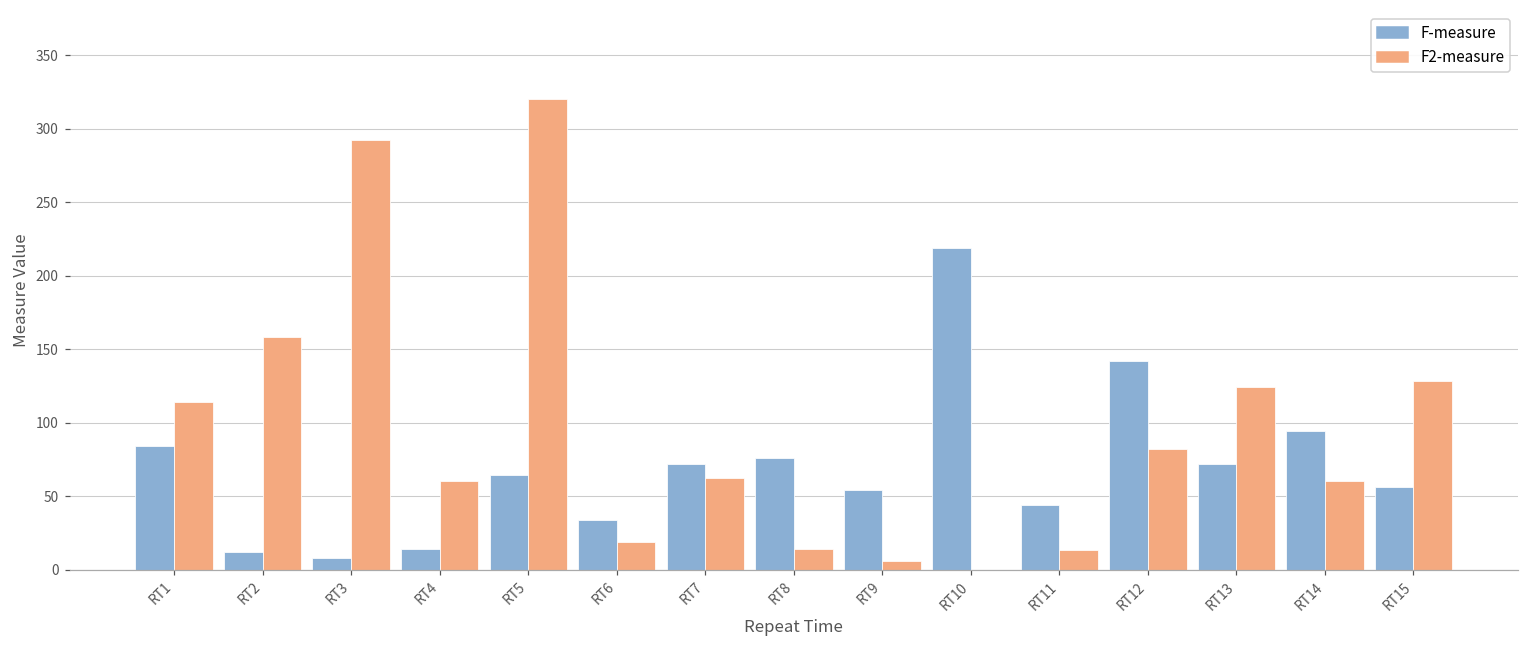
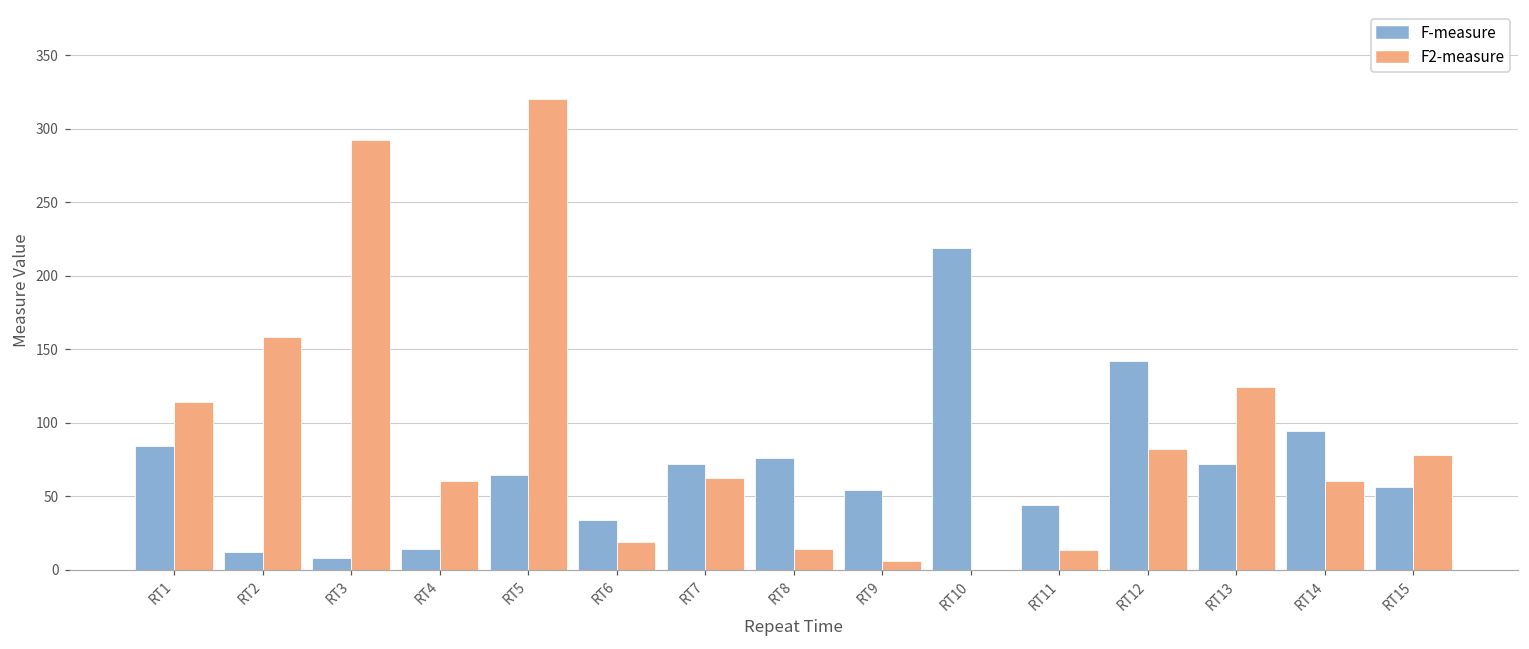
F2-measure, RT15: 128 -> 78
